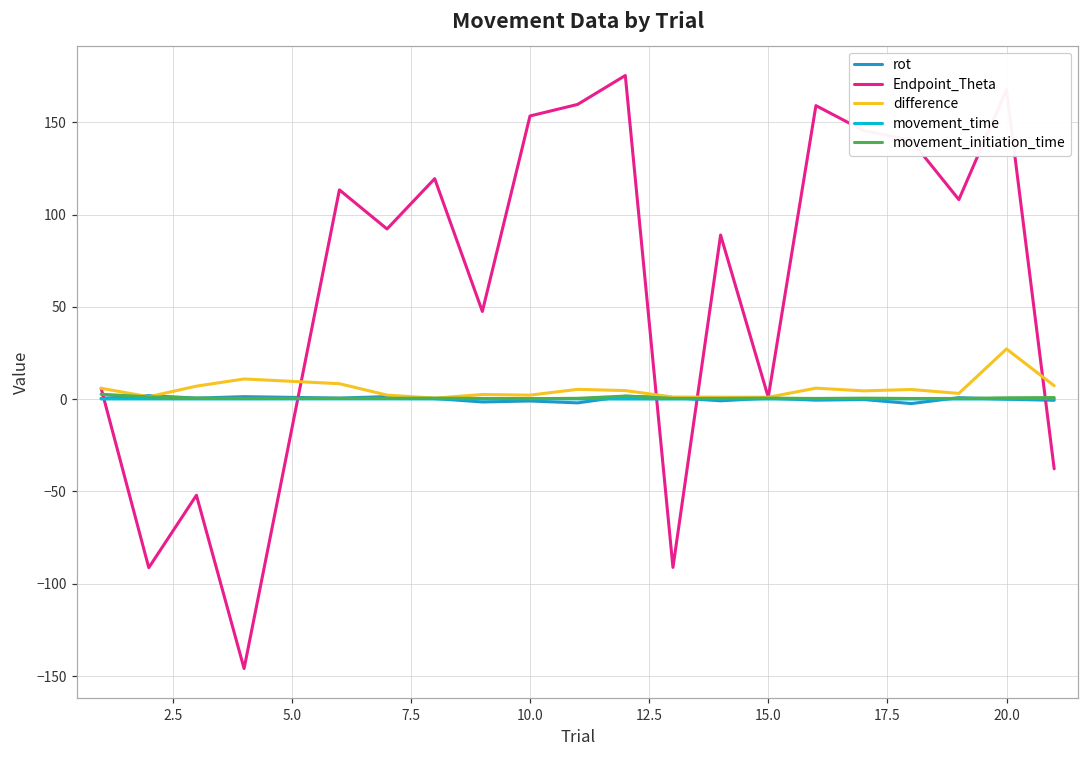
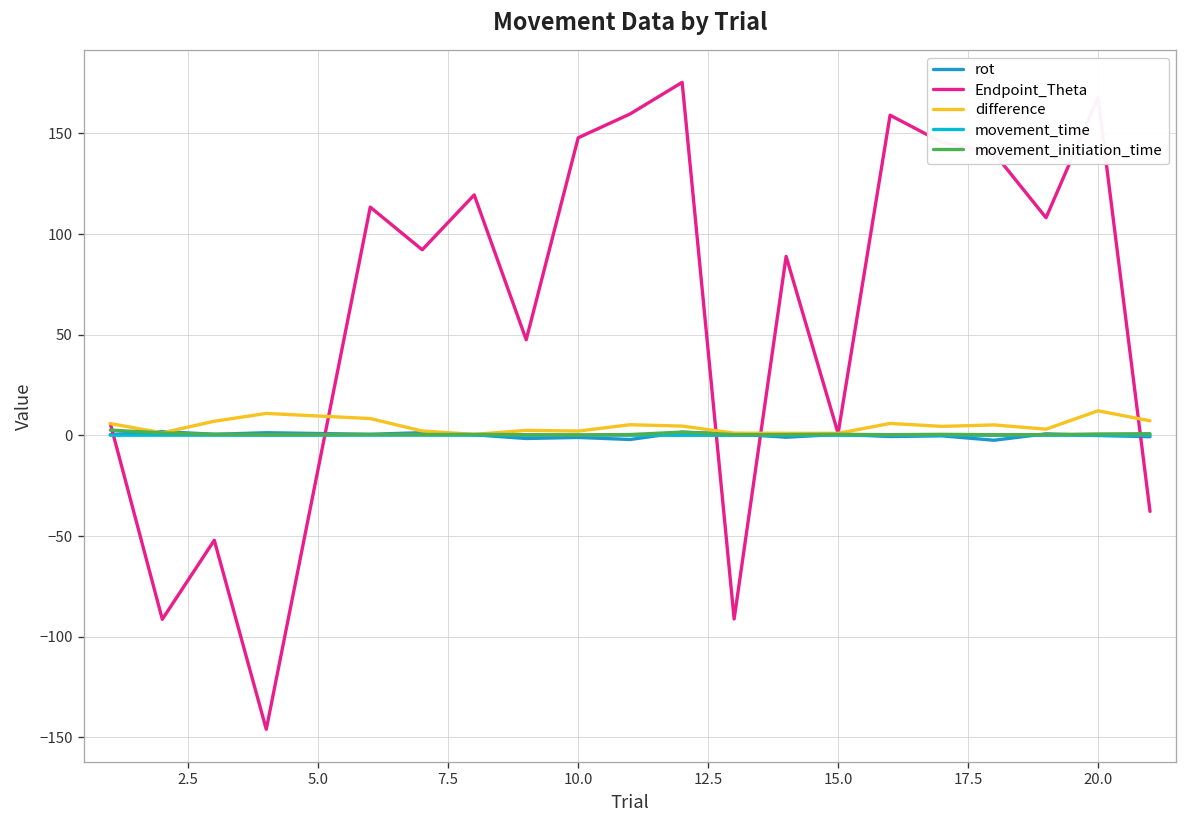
Endpoint_Theta, 10.0: 153 -> 148
difference, 20.0: 27 -> 12
